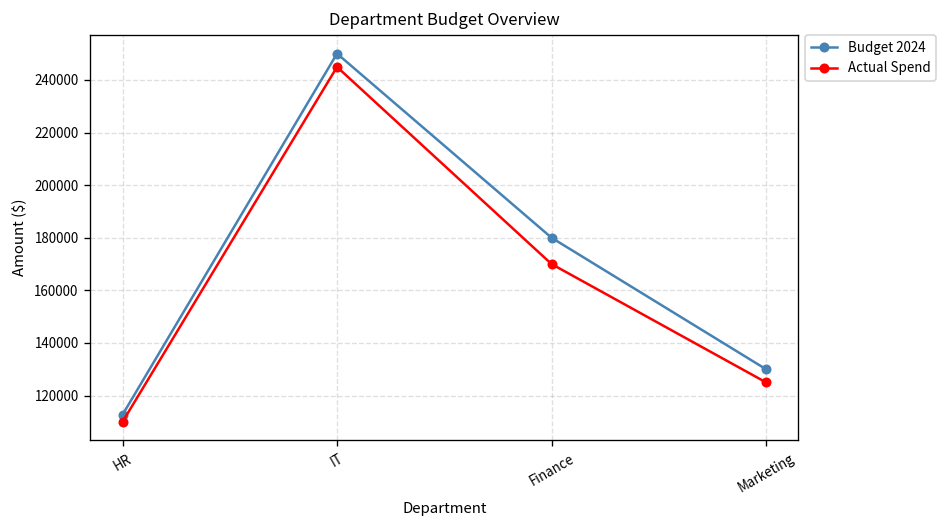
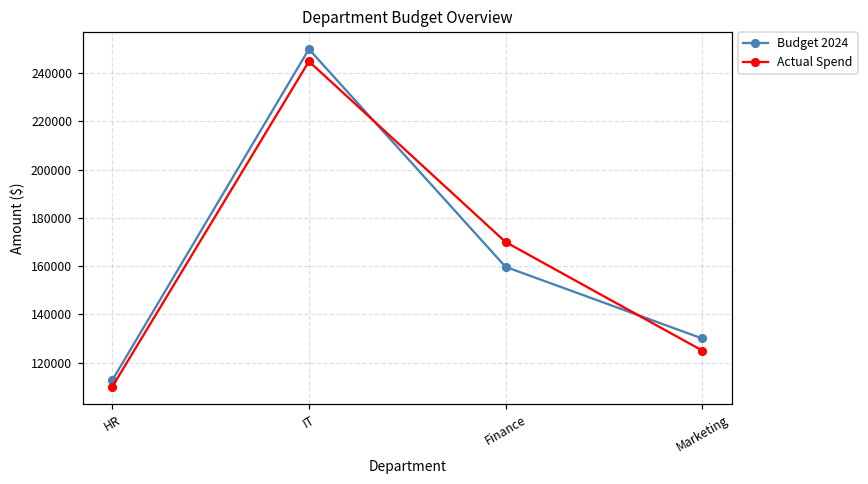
Budget 2024, Finance: 180000 -> 160000
